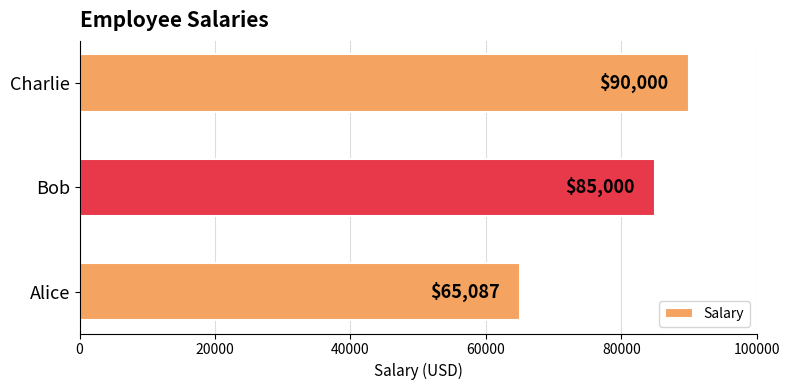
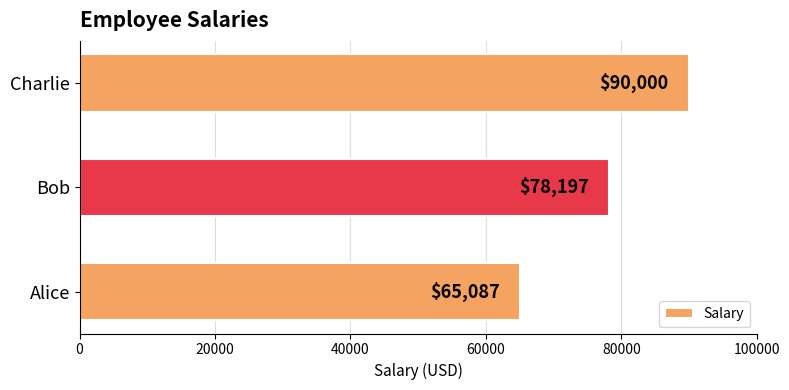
Bob: $85,000 -> $78,197
